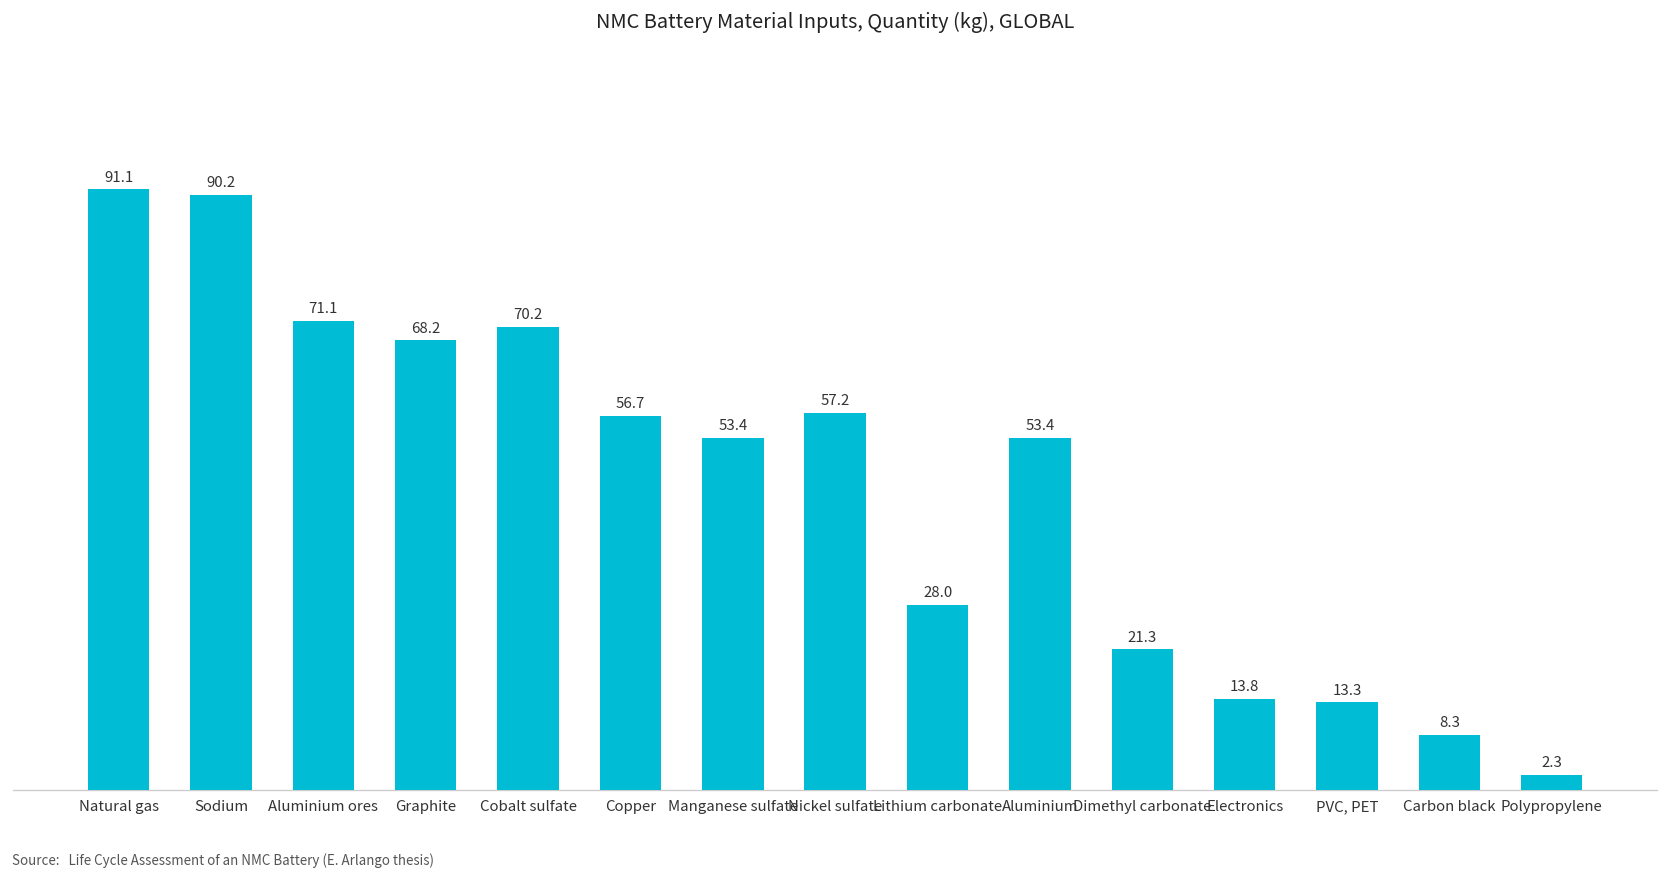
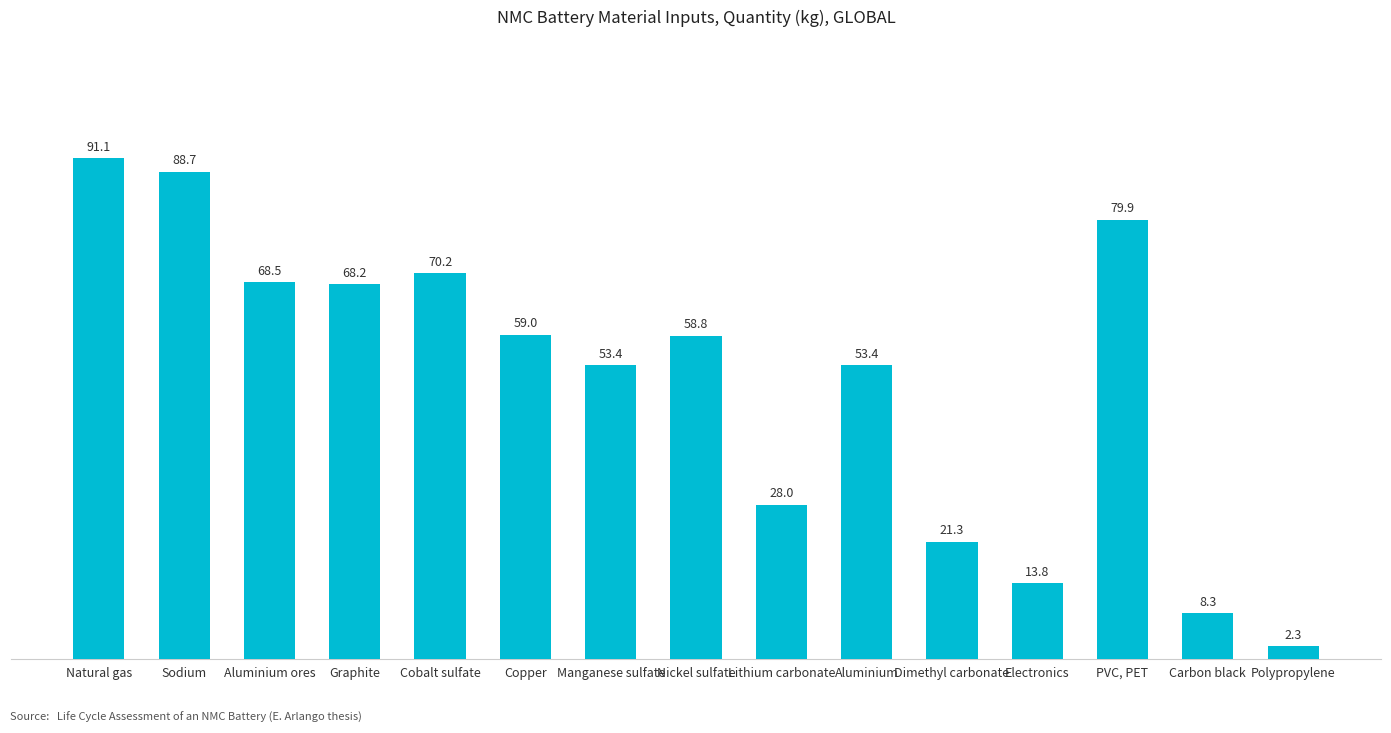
Sodium: 90.2 -> 88.7
Aluminium ores: 71.1 -> 68.5
Copper: 56.7 -> 59.0
Nickel sulfate: 57.2 -> 58.8
PVC, PET: 13.3 -> 79.9
